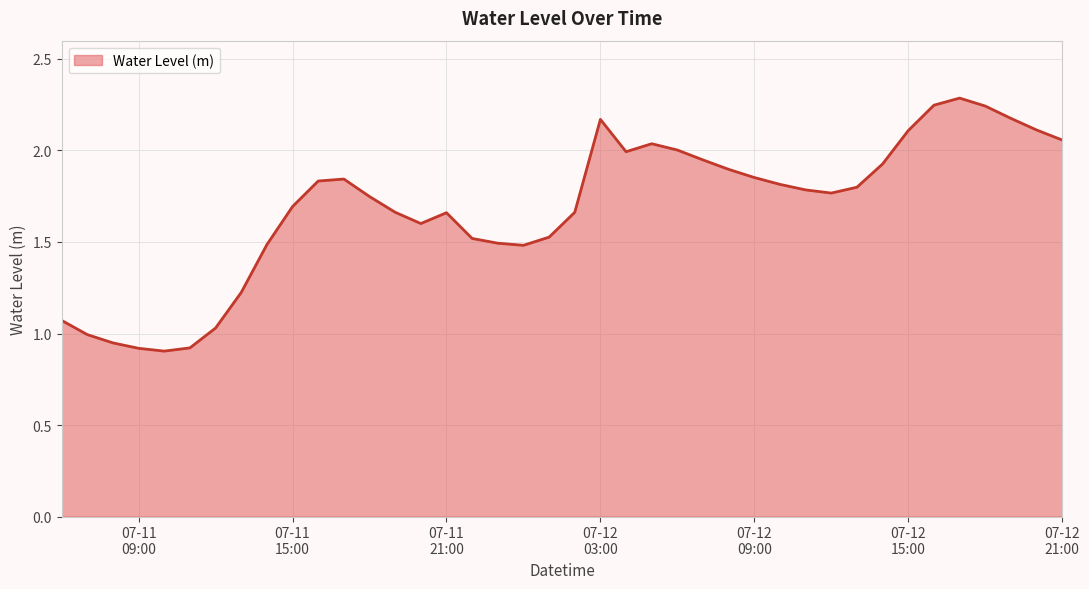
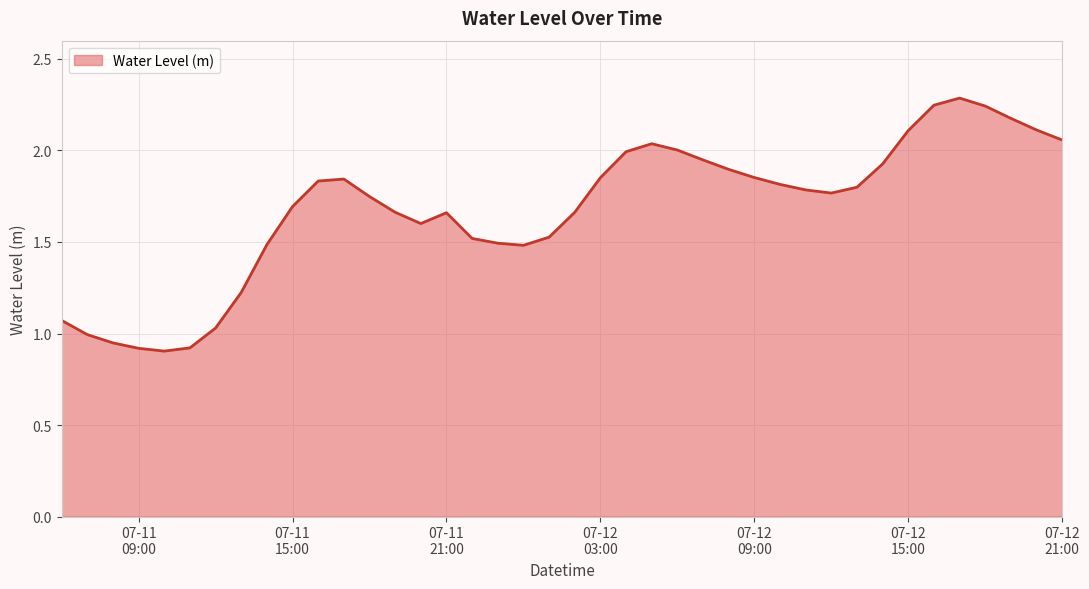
07-12 03:00: 2.17 -> 1.85
